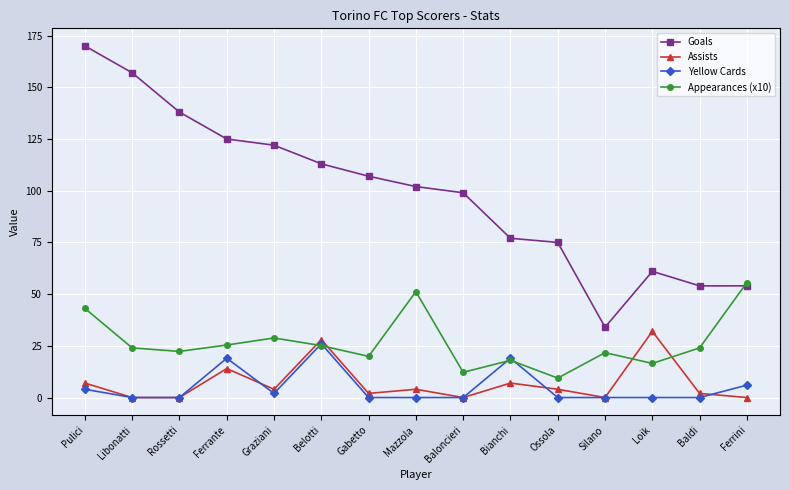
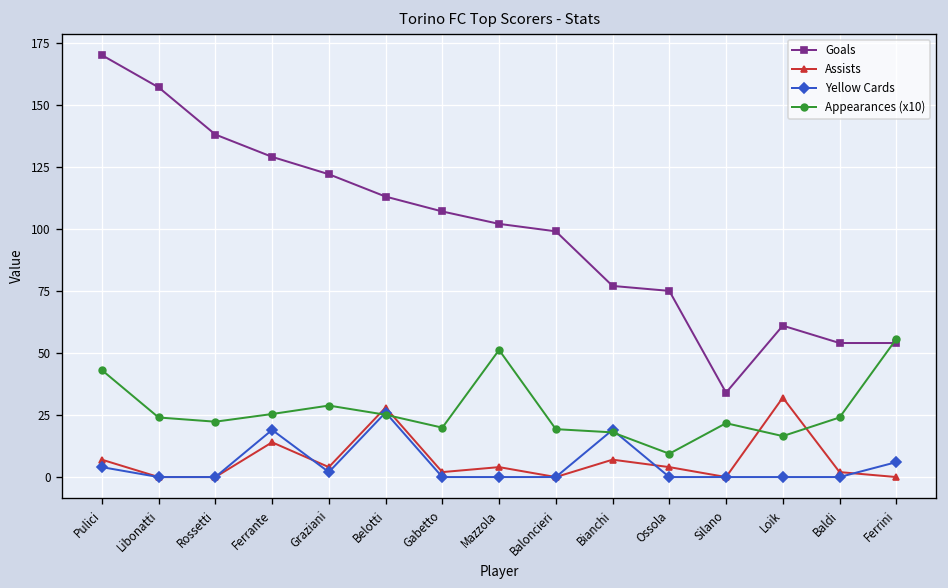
Goals, Ferrante: 125 -> 129
Appearances (x10), Baloncieri: 12 -> 19
